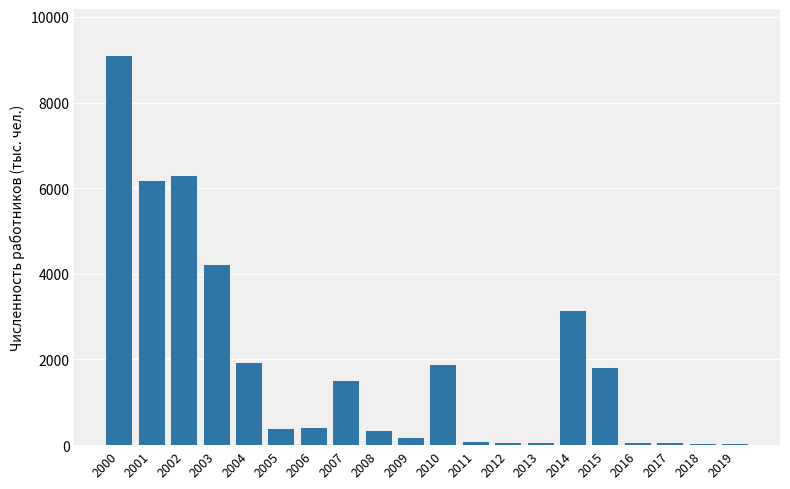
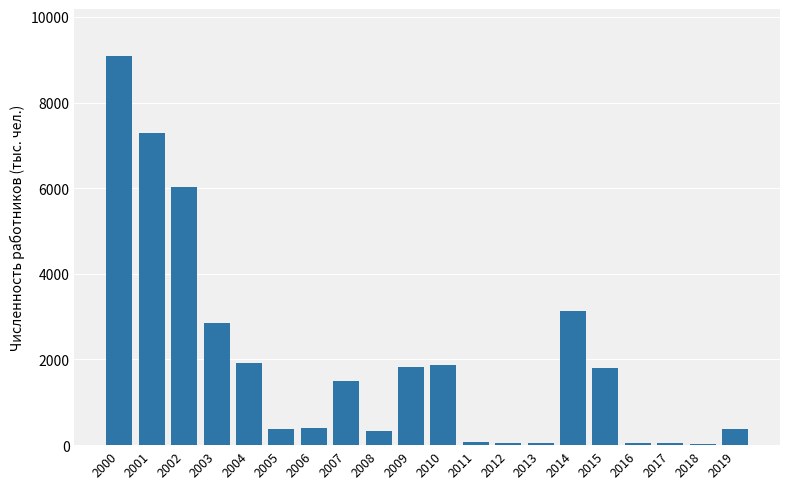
2001: 6200 -> 7300
2002: 6300 -> 6000
2003: 4200 -> 2800
2009: 200 -> 1800
2019: 0 -> 400
